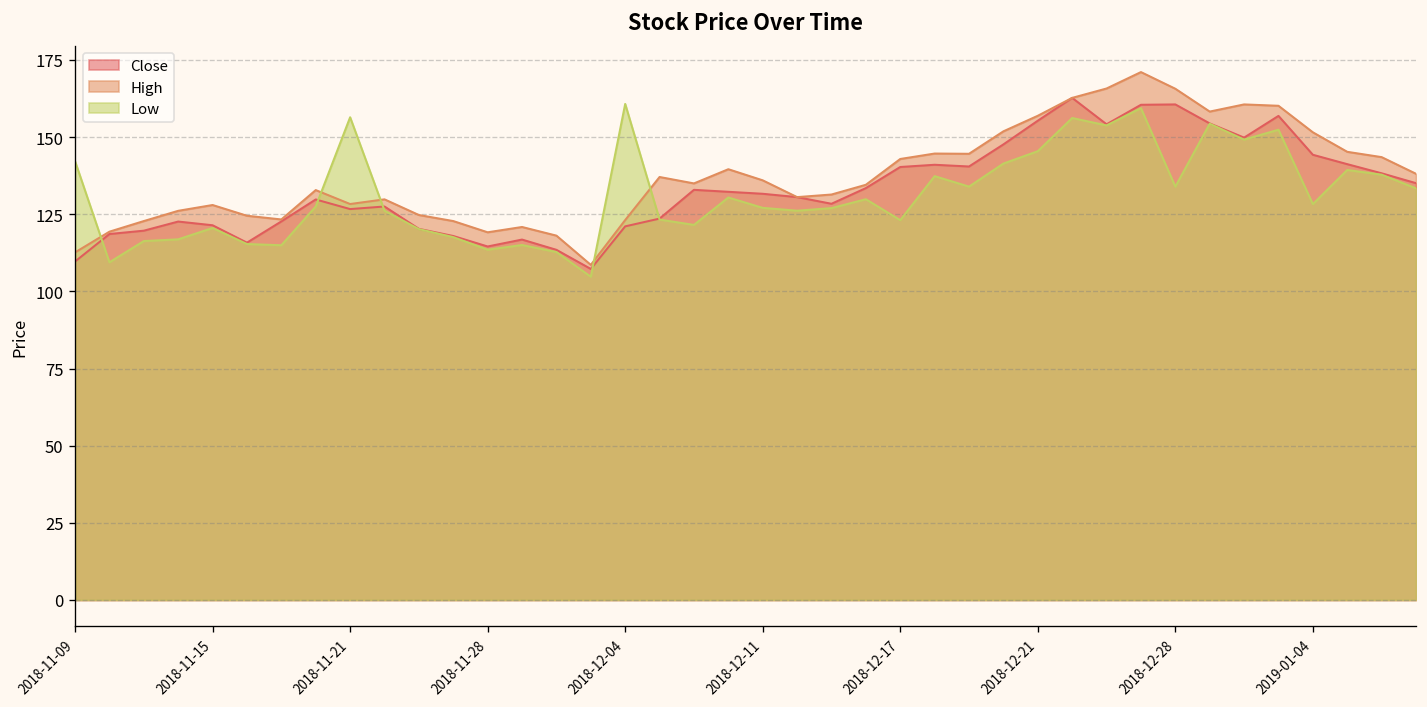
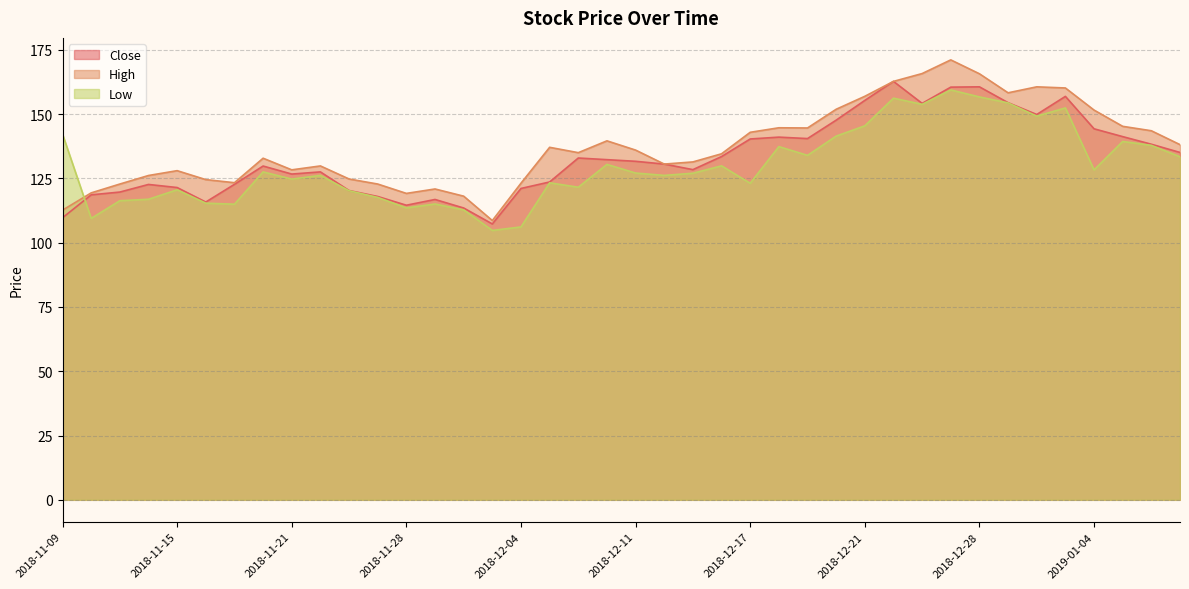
Low, 2018-11-21: 156 -> 125
Low, 2018-12-04: 161 -> 106
Low, 2018-12-28: 134 -> 157
